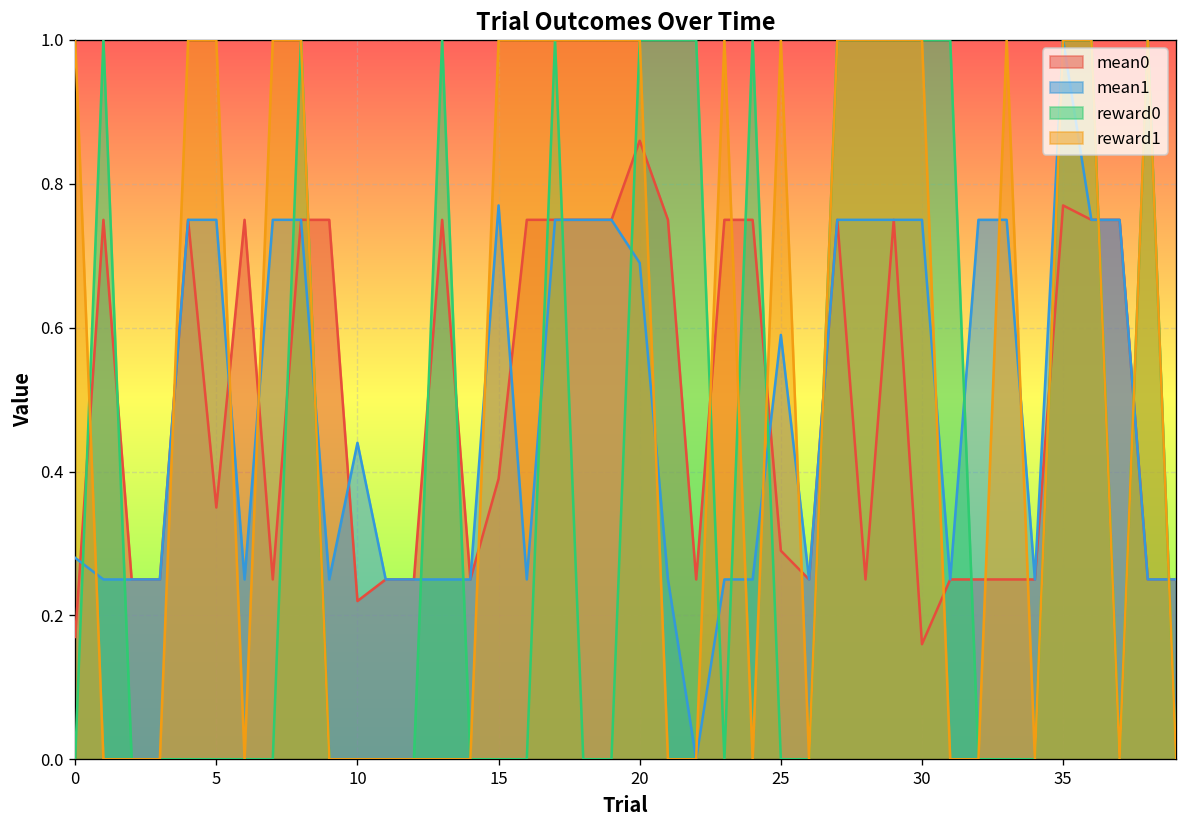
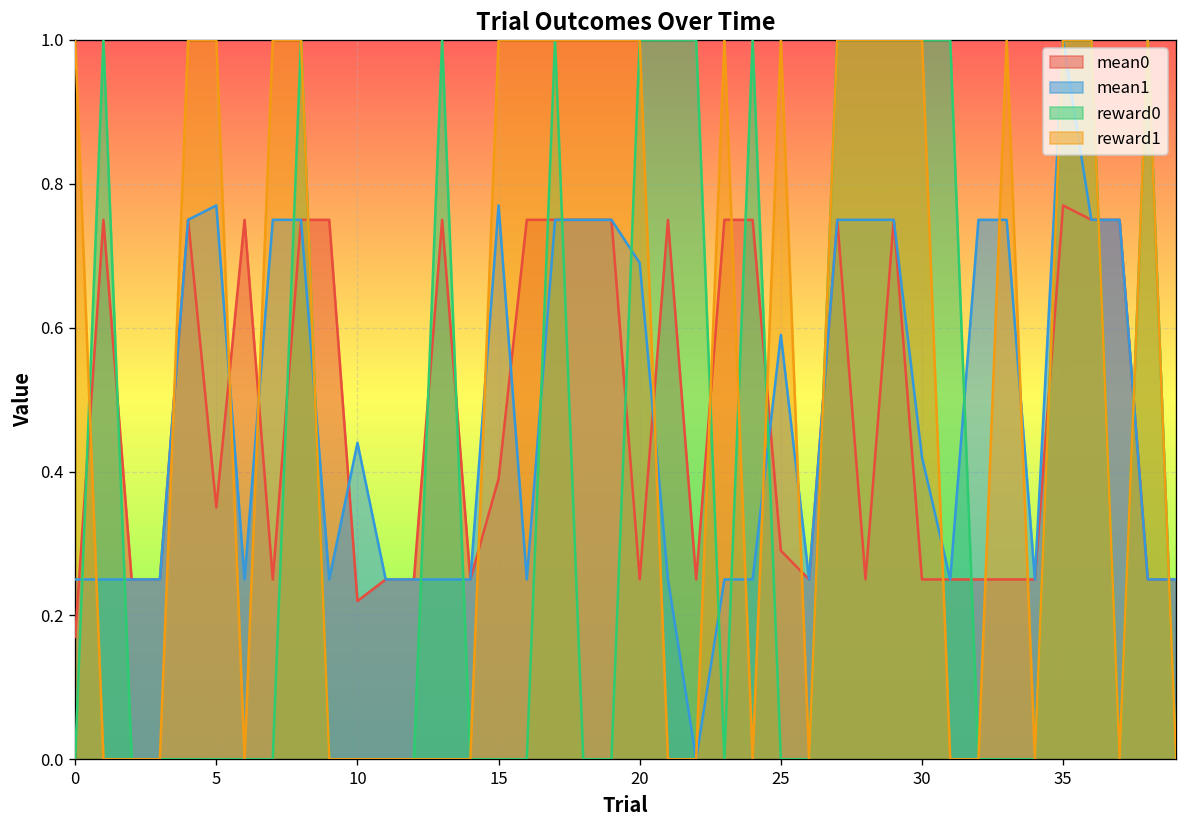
mean1, 0: 0.28 -> 0.25
mean1, 5: 0.75 -> 0.77
mean0, 20: 0.86 -> 0.25
mean0, 30: 0.16 -> 0.25
mean1, 30: 0.75 -> 0.42
